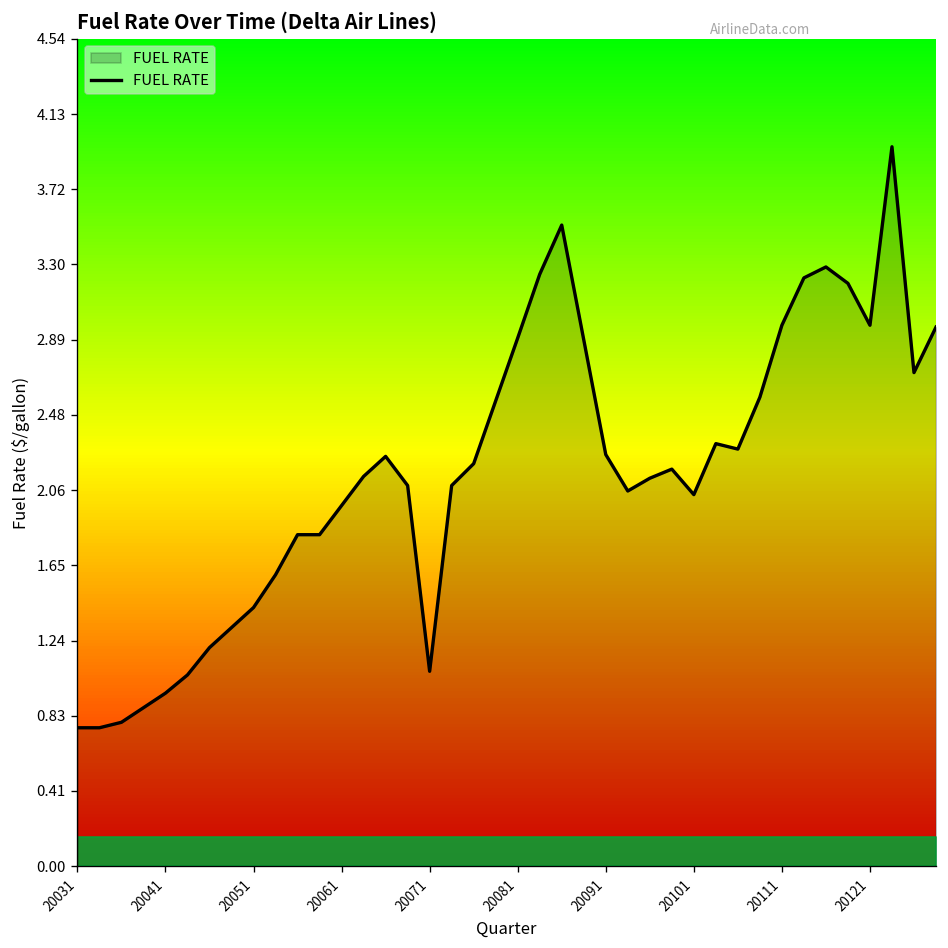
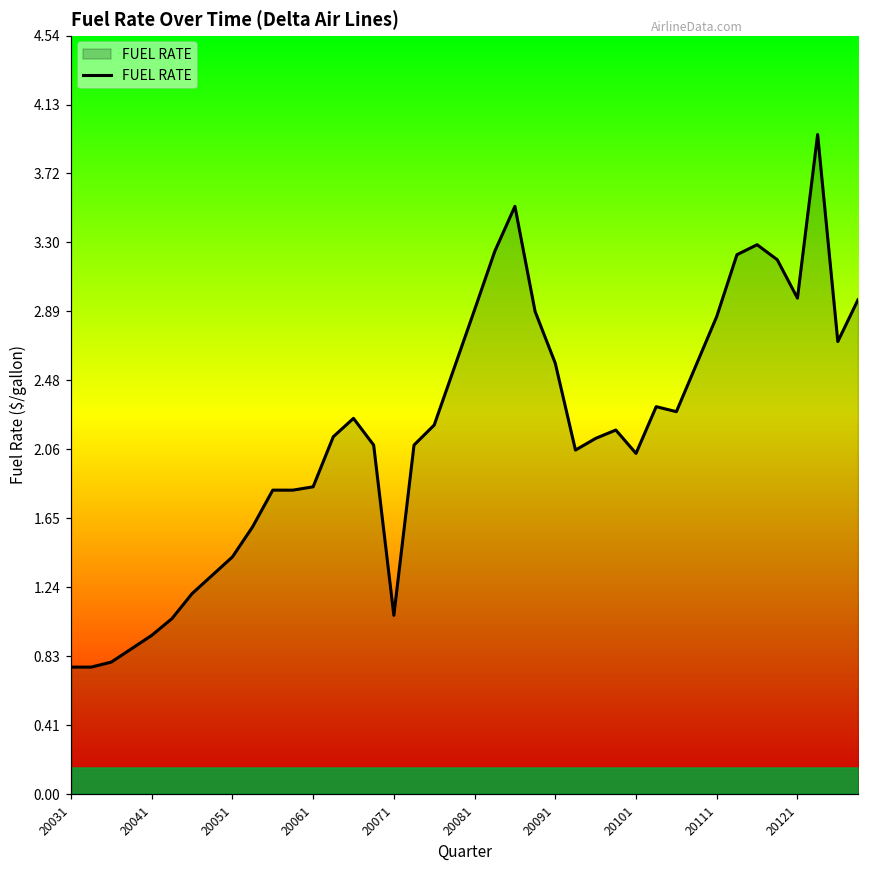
FUEL RATE, 20061: 1.98 -> 1.84
FUEL RATE, 20091: 2.26 -> 2.58
FUEL RATE, 20111: 2.97 -> 2.86
